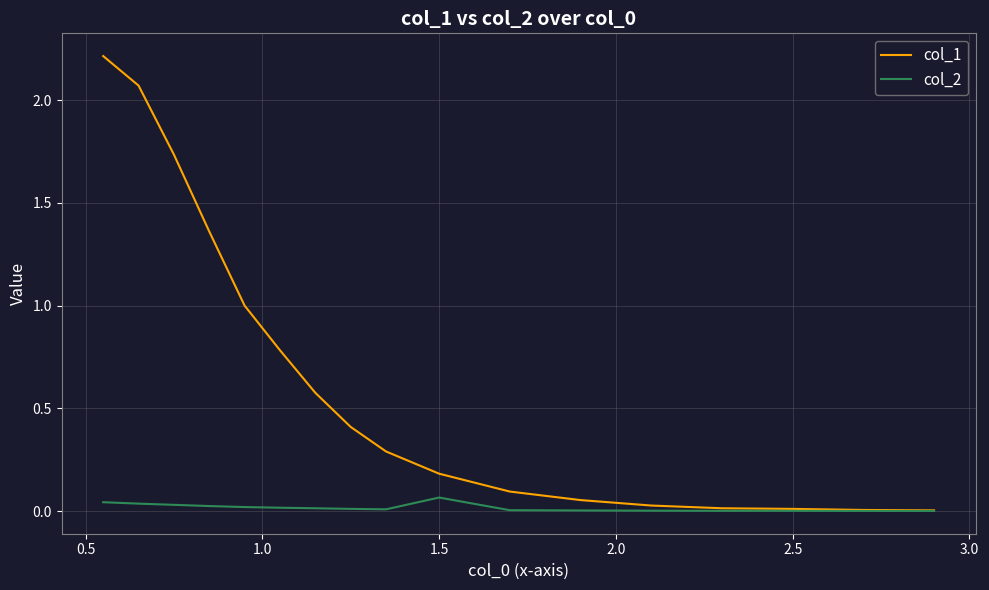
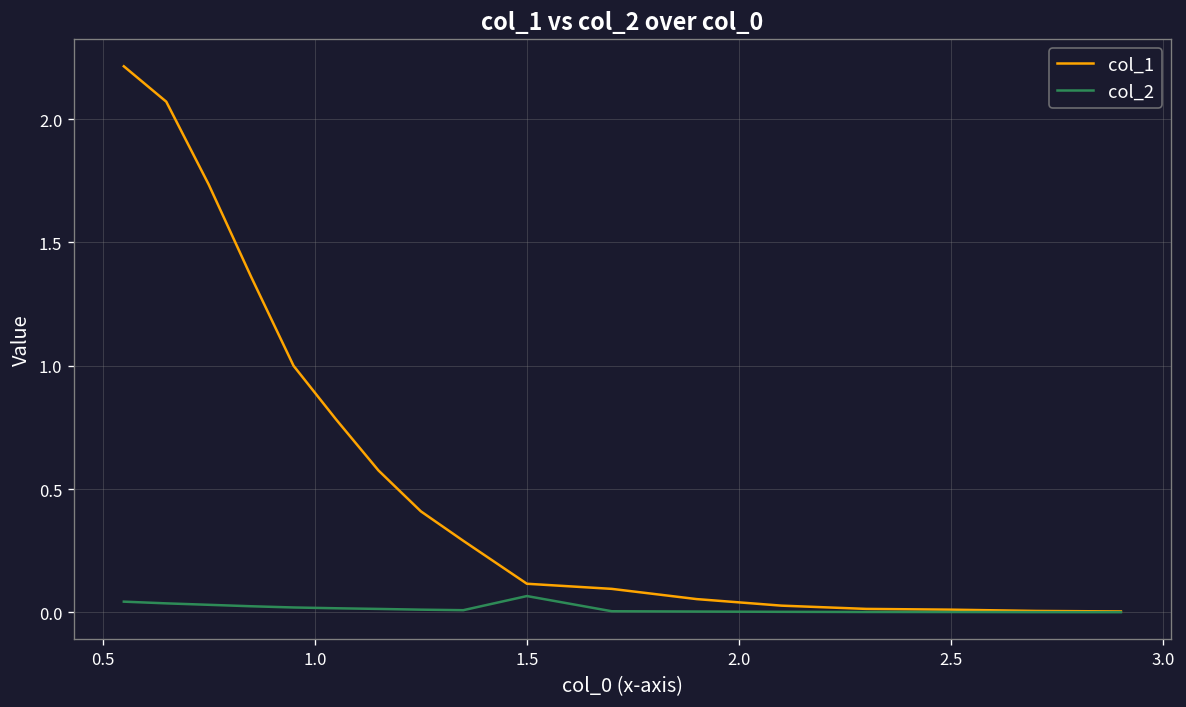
col_1, 1.5: 0.18 -> 0.12
